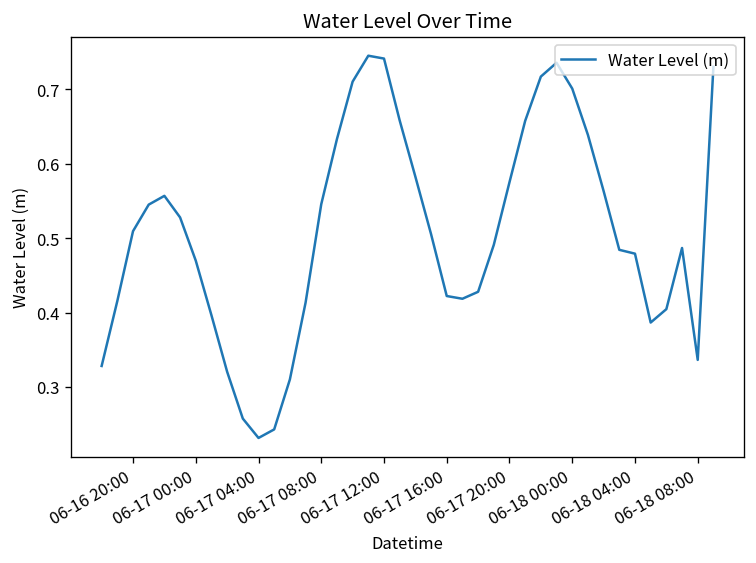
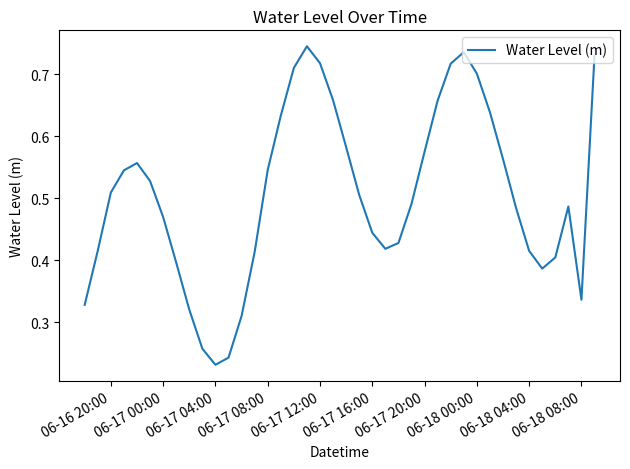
06-17 12:00: 0.74 -> 0.72
06-17 16:00: 0.42 -> 0.44
06-18 04:00: 0.48 -> 0.42
